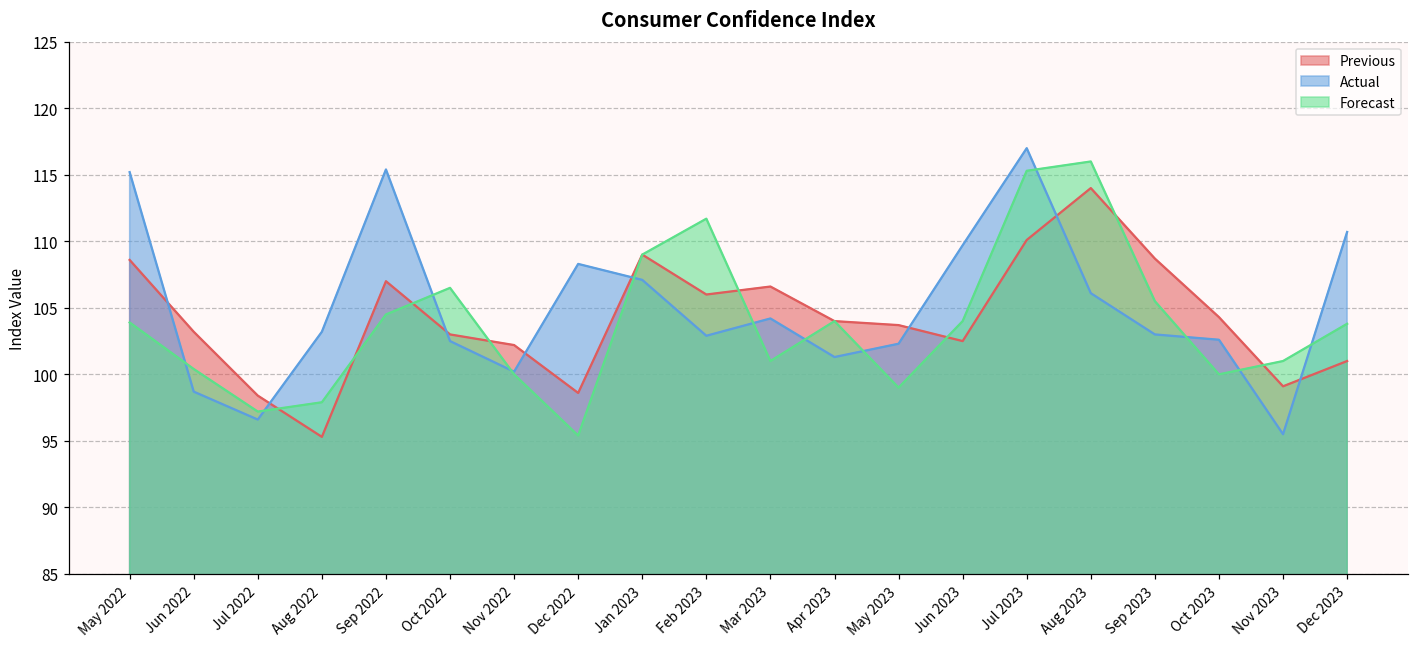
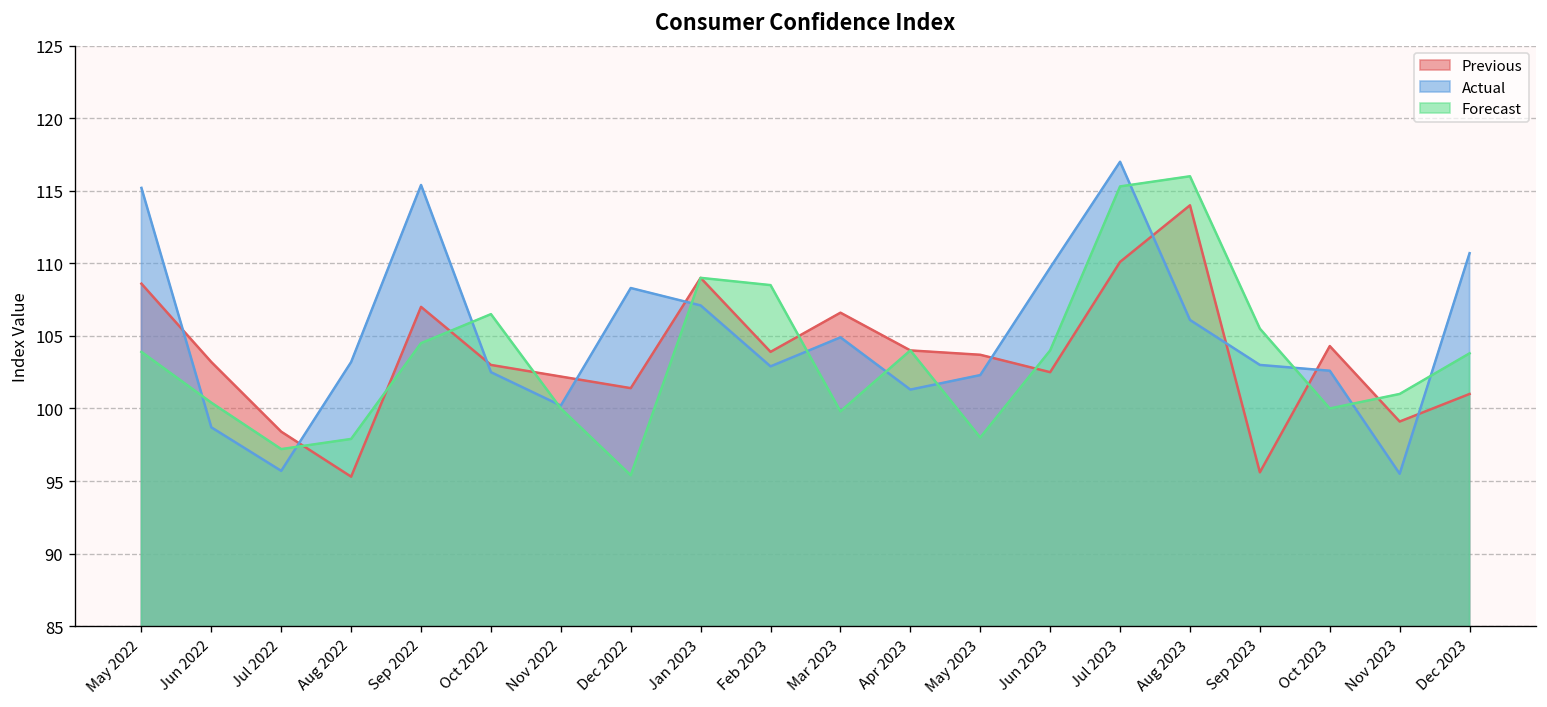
Actual, Jul 2022: 96.6 -> 95.7
Previous, Dec 2022: 98.6 -> 101.4
Previous, Feb 2023: 106.0 -> 103.9
Forecast, Feb 2023: 111.7 -> 108.5
Actual, Mar 2023: 104.2 -> 104.9
Forecast, Mar 2023: 101.0 -> 99.8
Forecast, May 2023: 99 -> 98
Previous, Sep 2023: 108.7 -> 95.6
